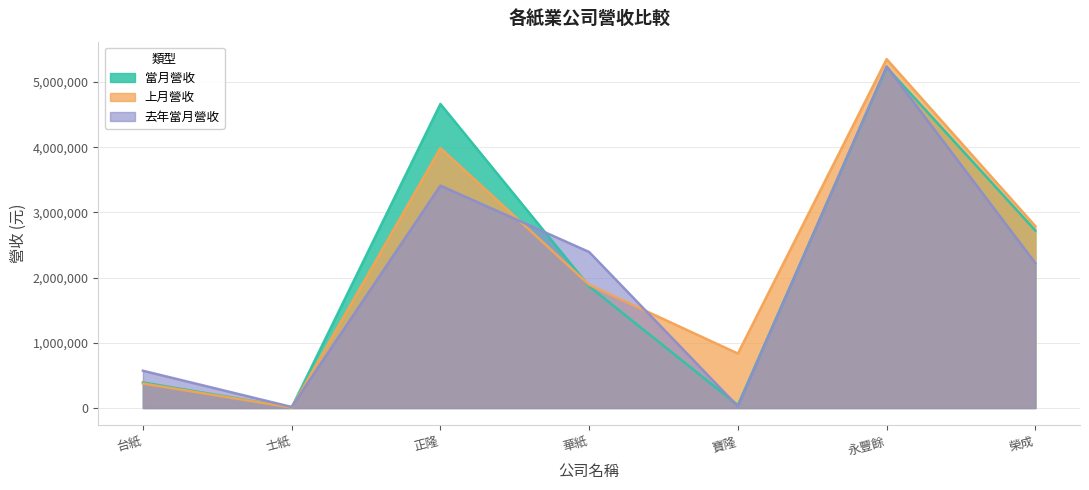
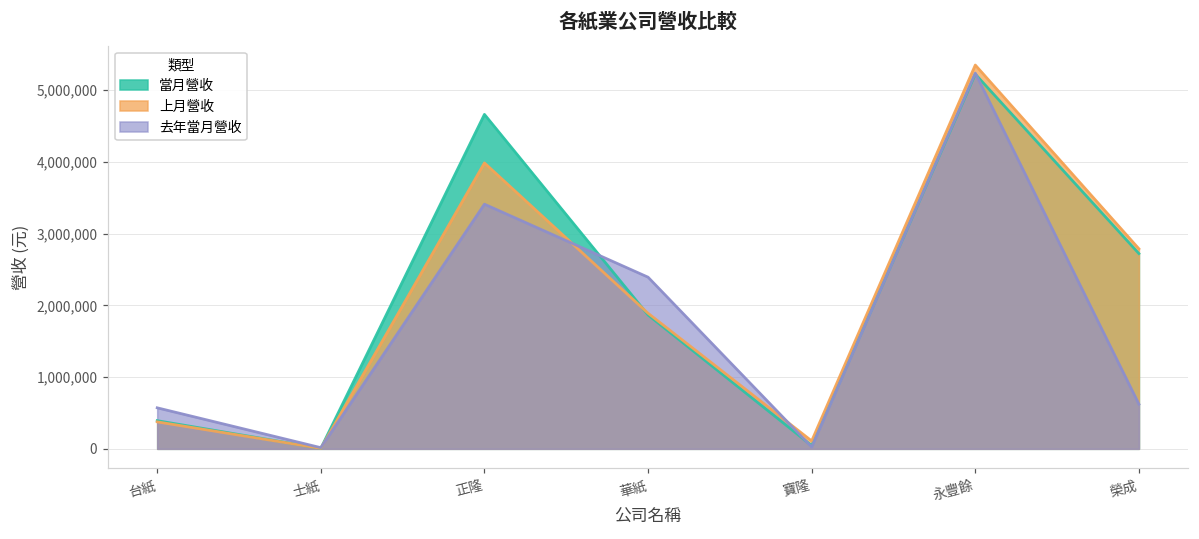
上月營收, 寶隆: 800,000 -> 100,000
去年當月營收, 榮成: 2,200,000 -> 600,000
